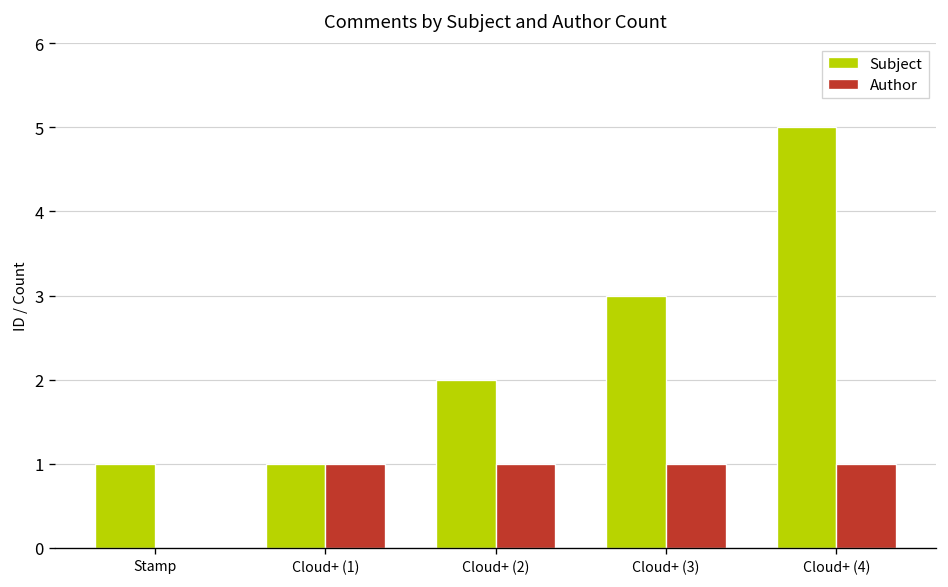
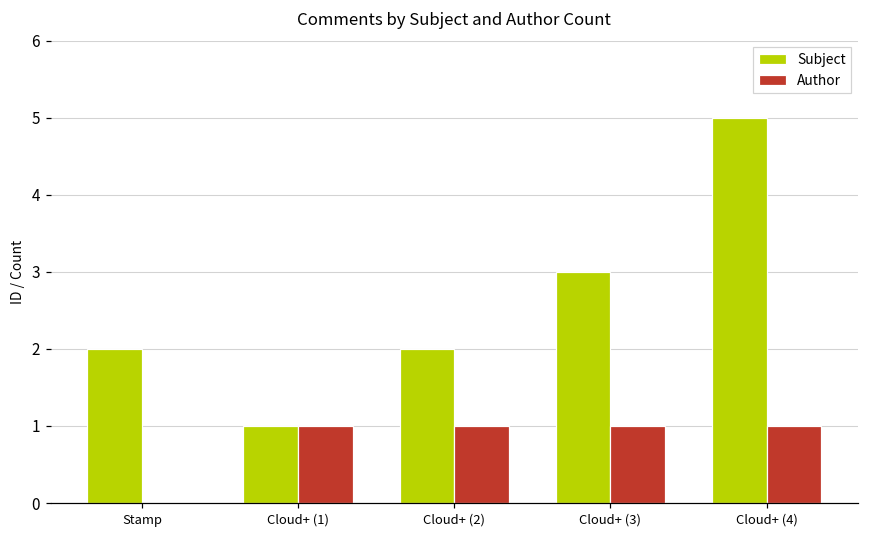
Subject, Stamp: 1 -> 2
